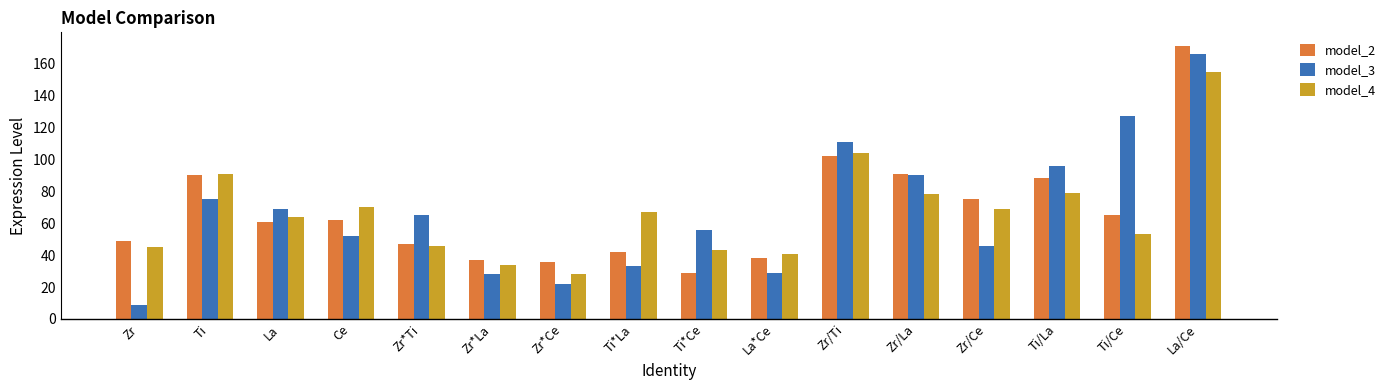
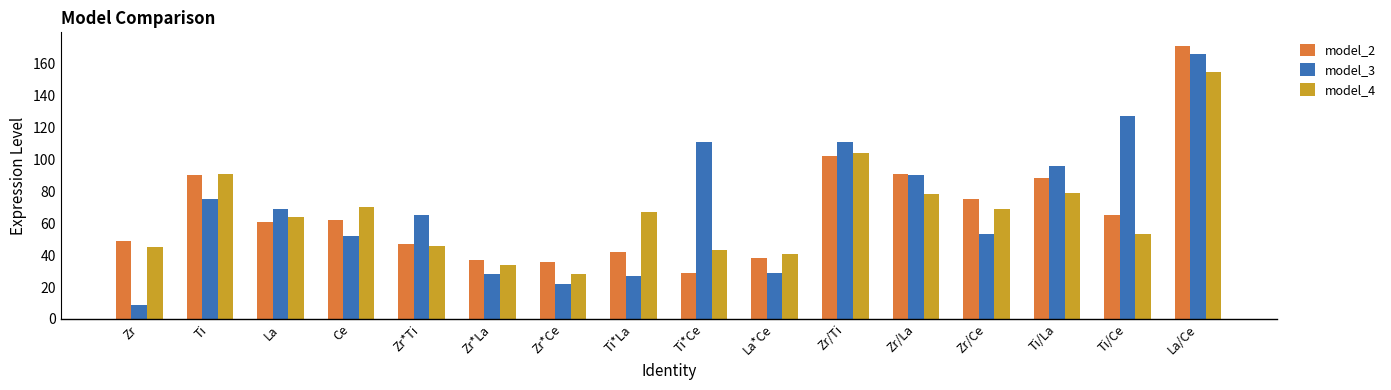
model_3, Ti*La: 33 -> 27
model_3, Ti*Ce: 56 -> 111
model_3, Zr/Ce: 46 -> 53
